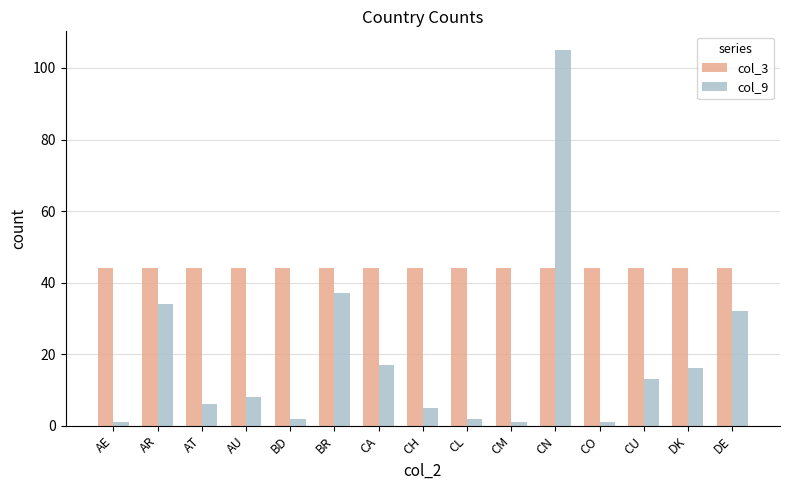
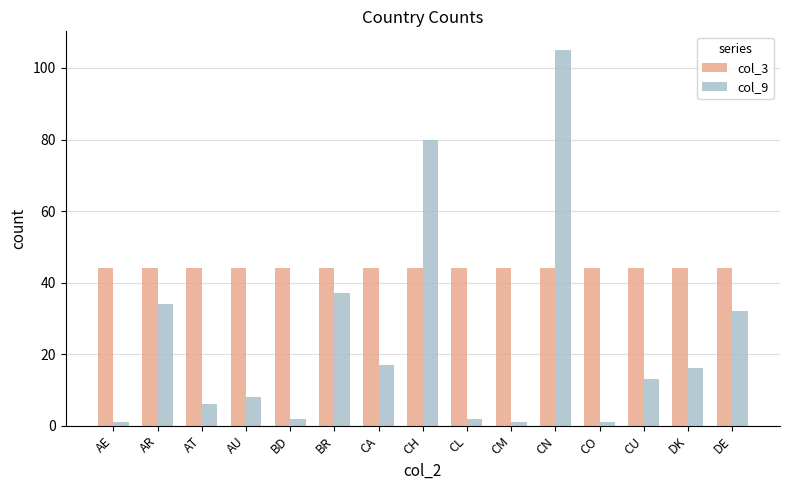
col_9, CH: 5 -> 80
